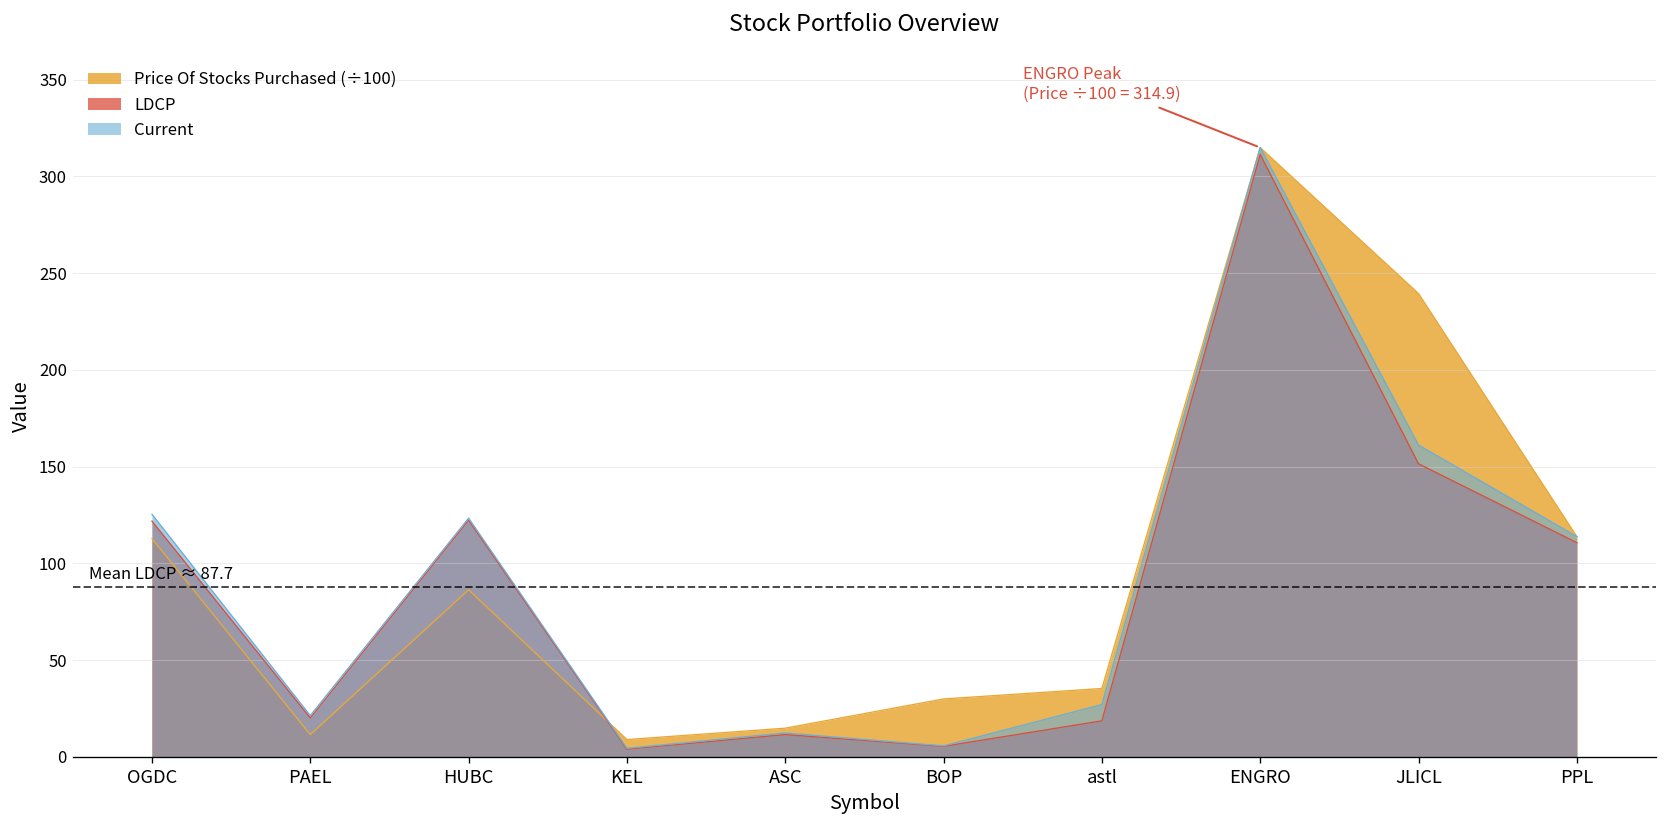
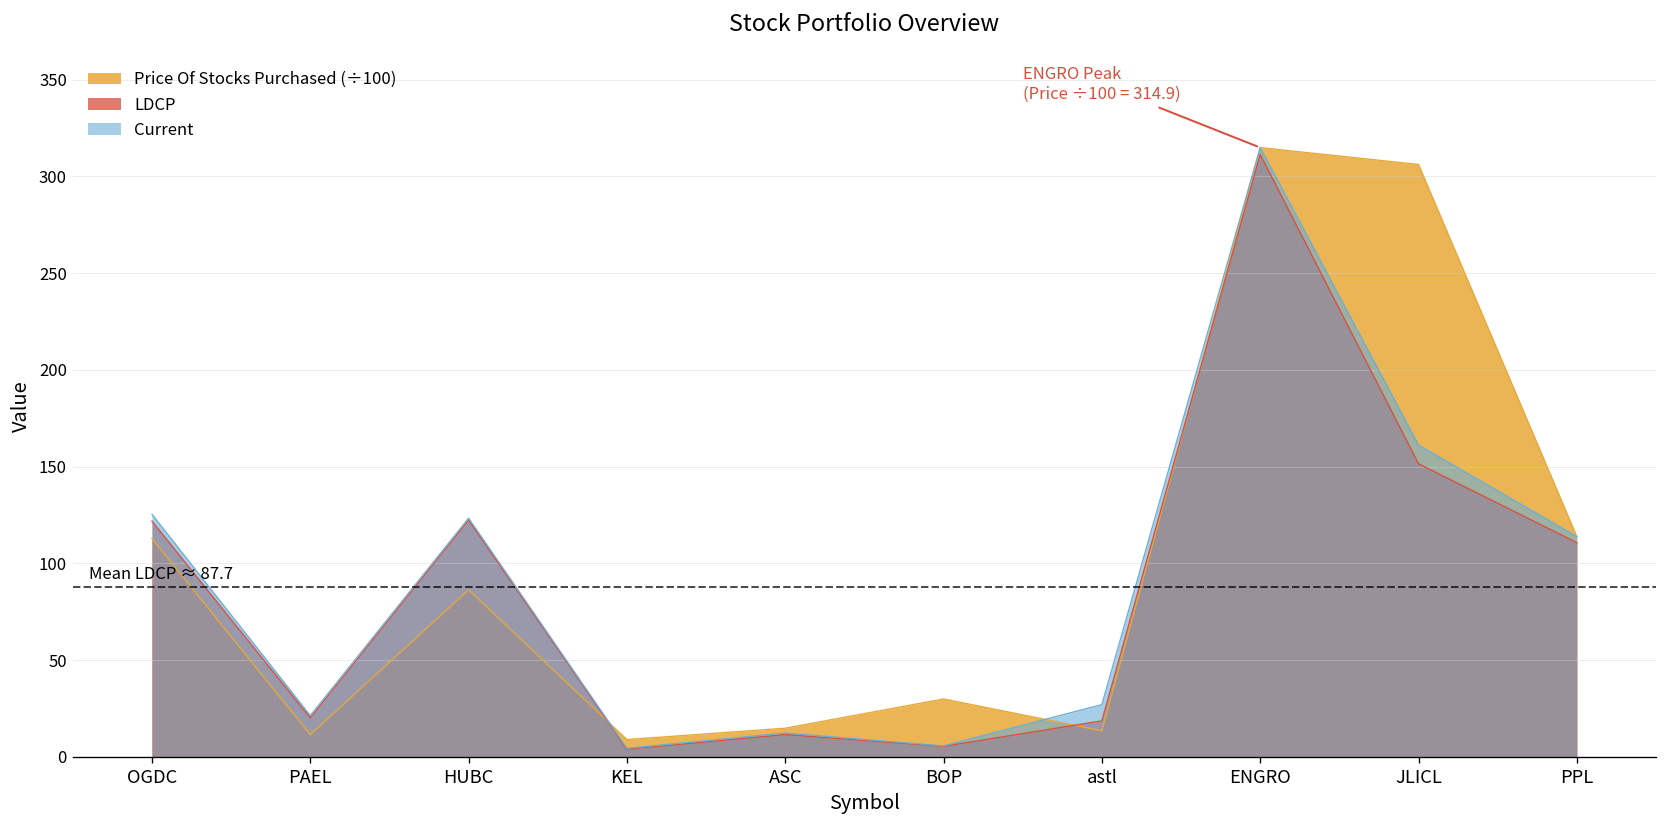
Price Of Stocks Purchased (÷100), astl: 35 -> 14
Price Of Stocks Purchased (÷100), JLICL: 239 -> 306
